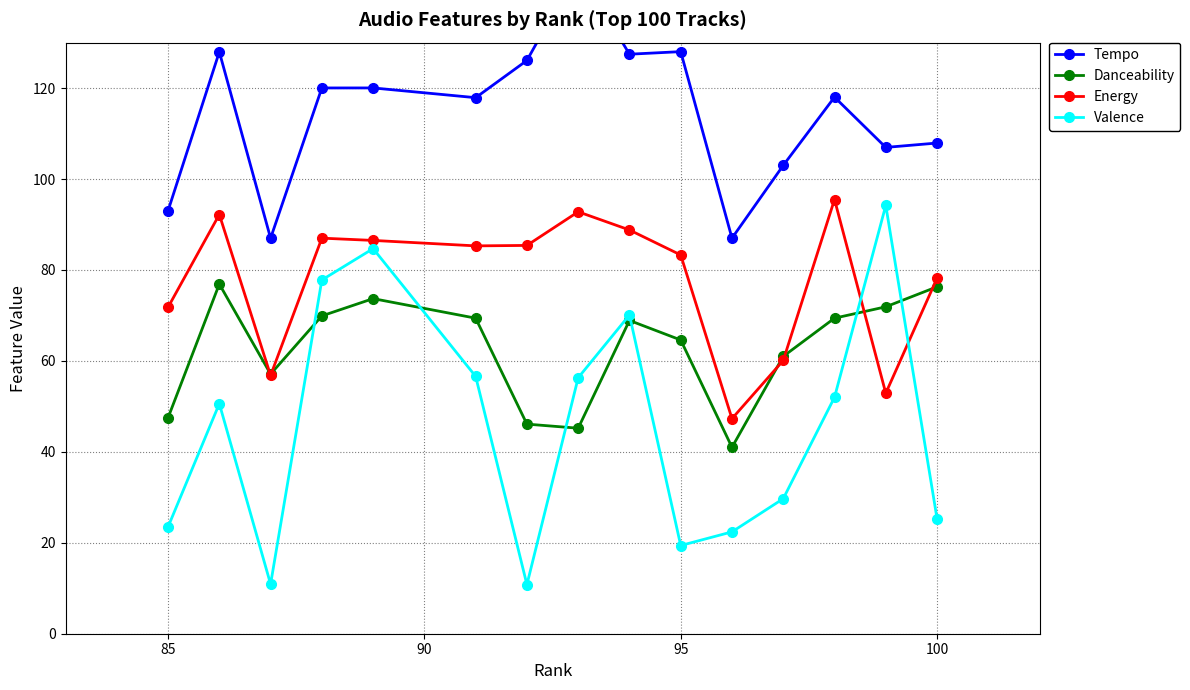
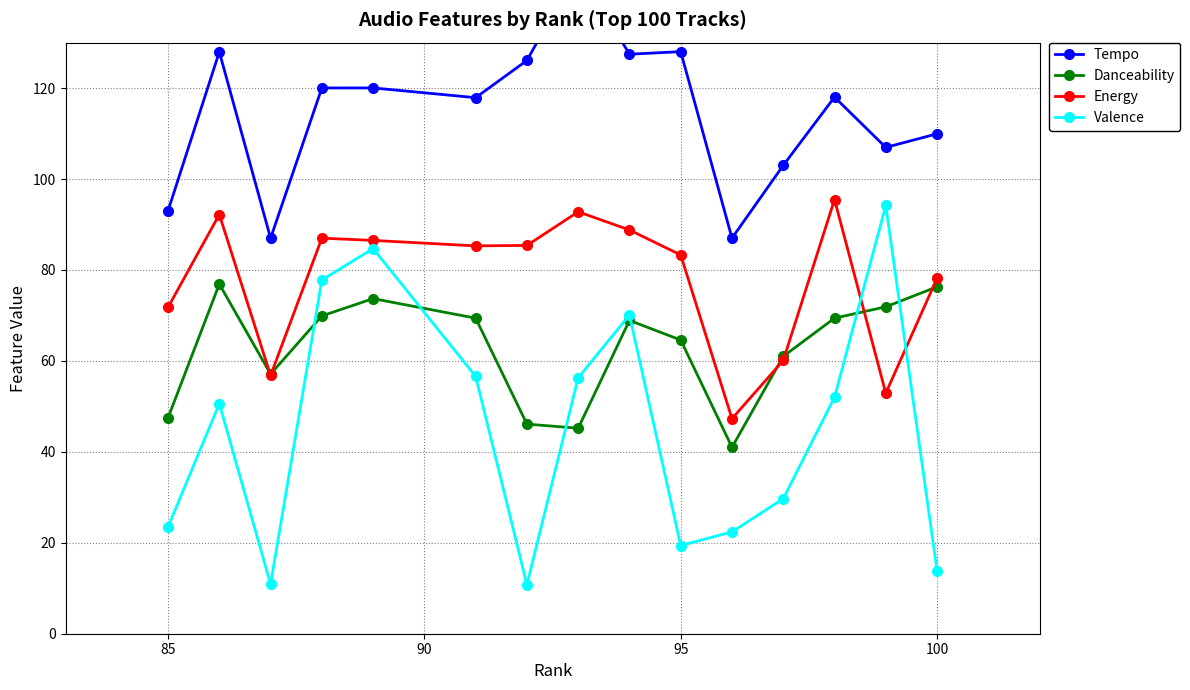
Tempo, 100: 108 -> 110
Valence, 100: 25 -> 14
